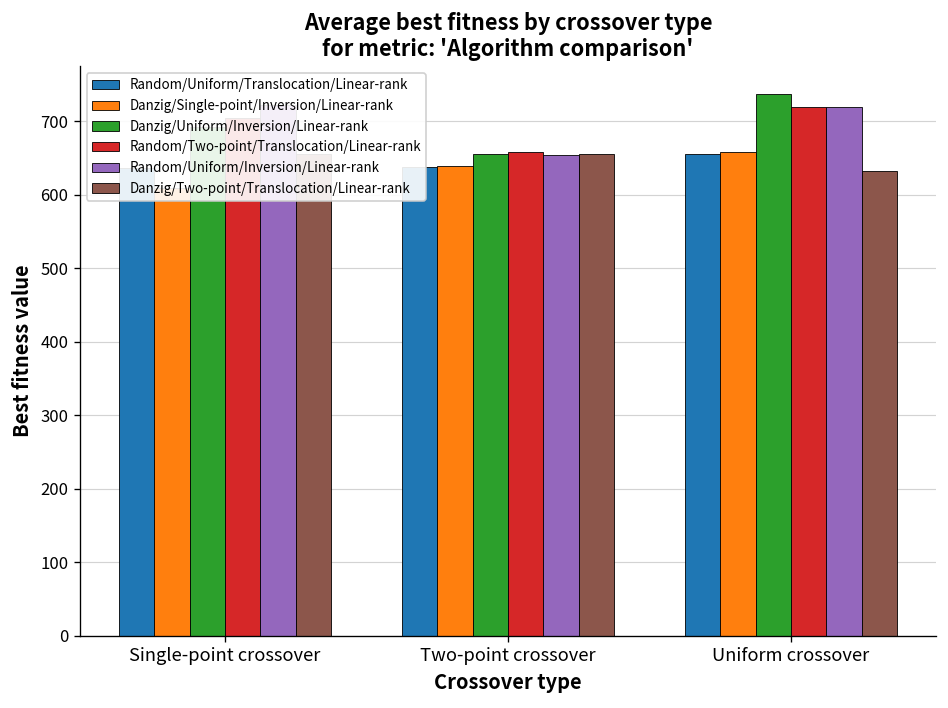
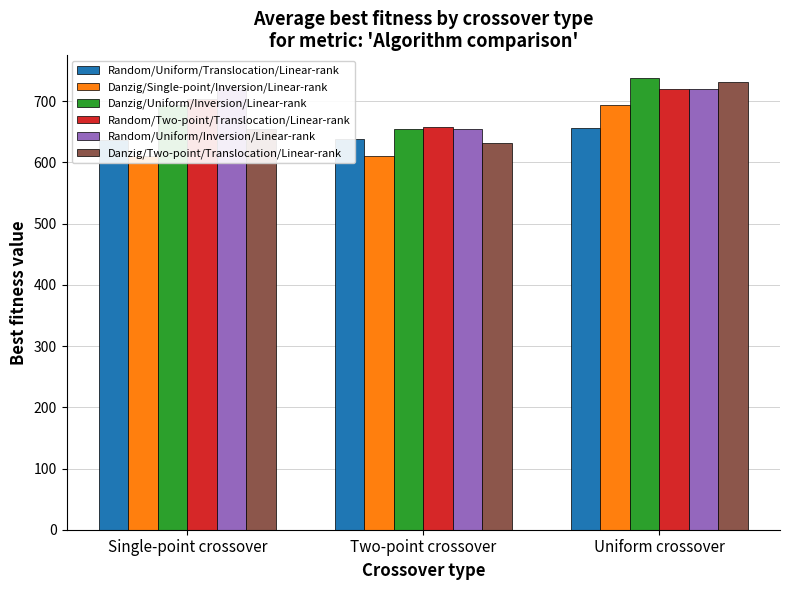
Danzig/Single-point/Inversion/Linear-rank, Two-point crossover: 640 -> 610
Danzig/Two-point/Translocation/Linear-rank, Two-point crossover: 660 -> 630
Danzig/Single-point/Inversion/Linear-rank, Uniform crossover: 660 -> 690
Danzig/Two-point/Translocation/Linear-rank, Uniform crossover: 630 -> 730
